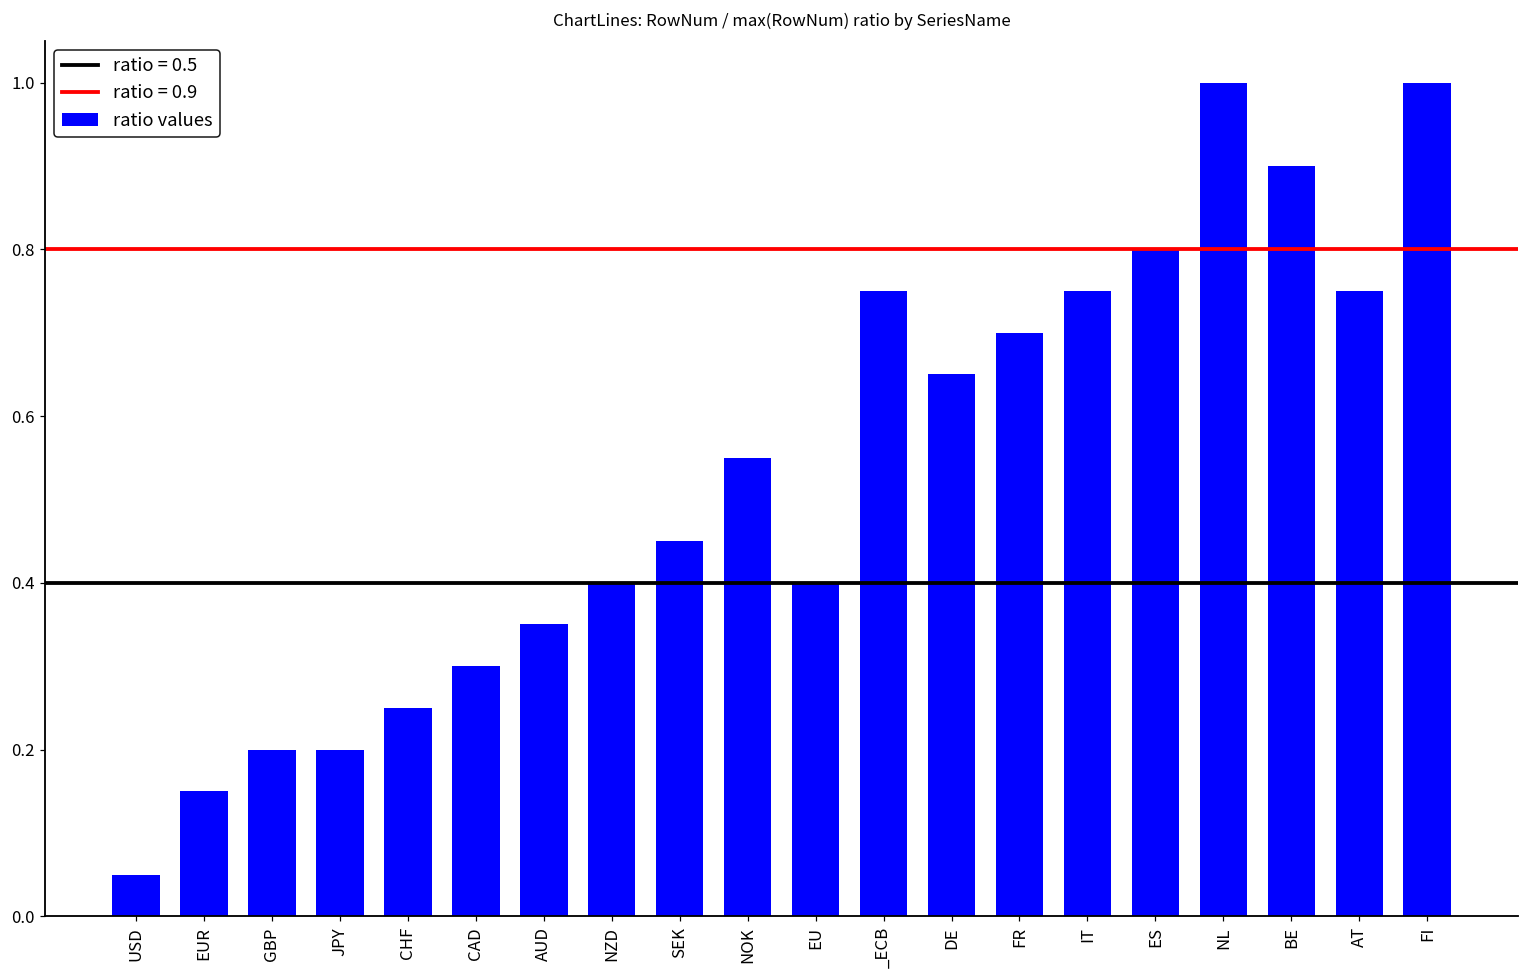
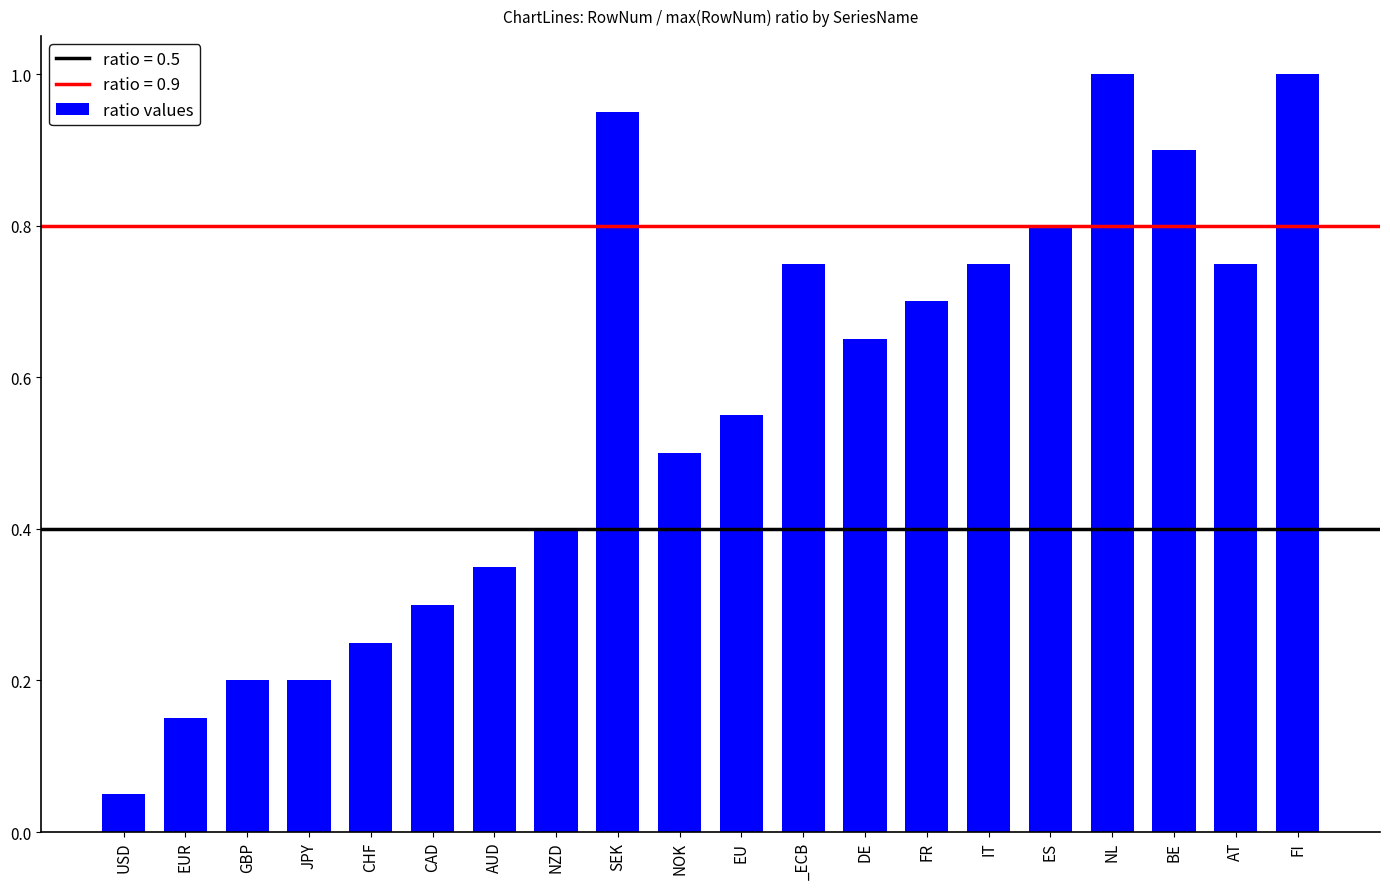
SEK: 0.45 -> 0.95
NOK: 0.55 -> 0.50
EU: 0.40 -> 0.55
